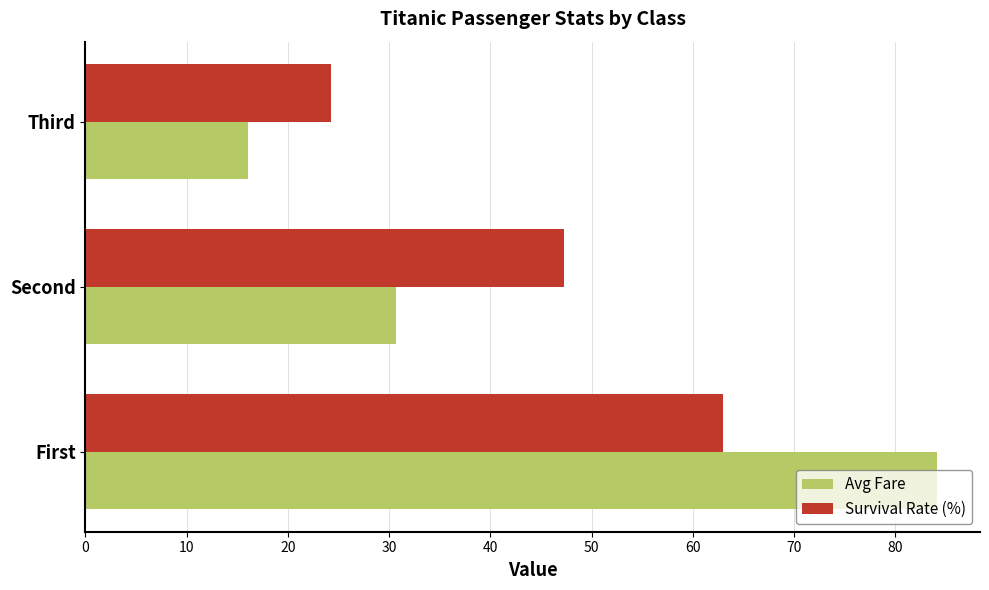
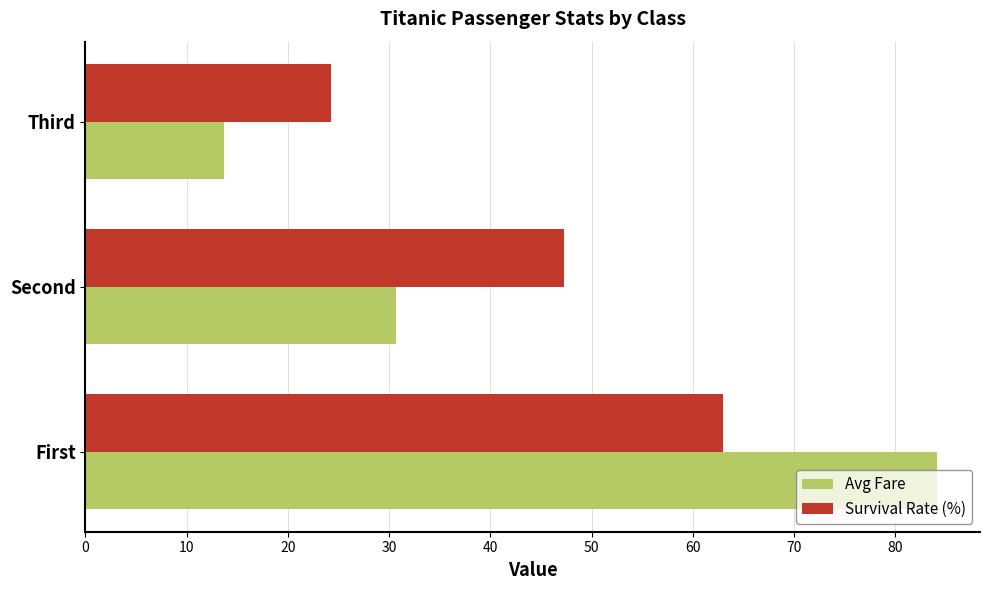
Avg Fare, Third: 16.1 -> 13.7
